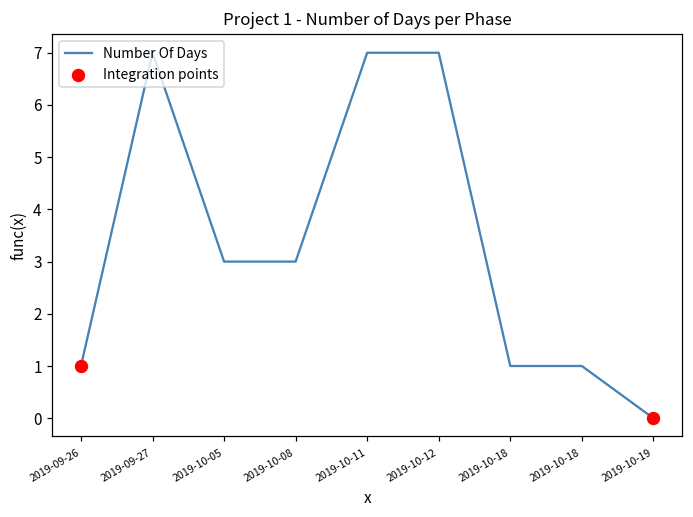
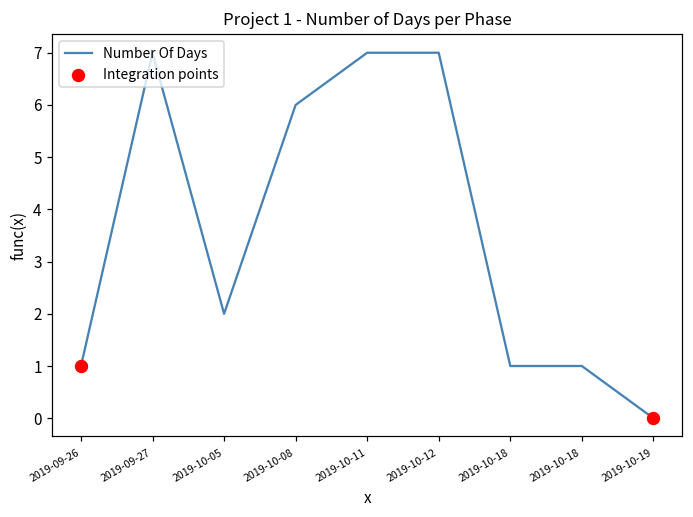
Number Of Days, 2019-10-05: 3 -> 2
Number Of Days, 2019-10-08: 3 -> 6
